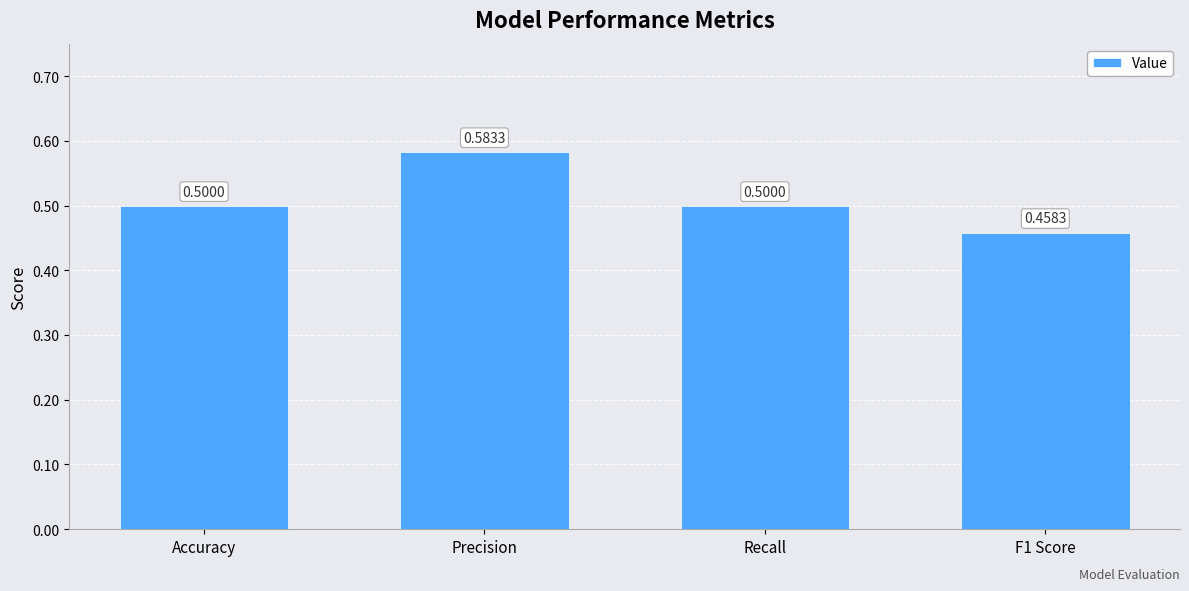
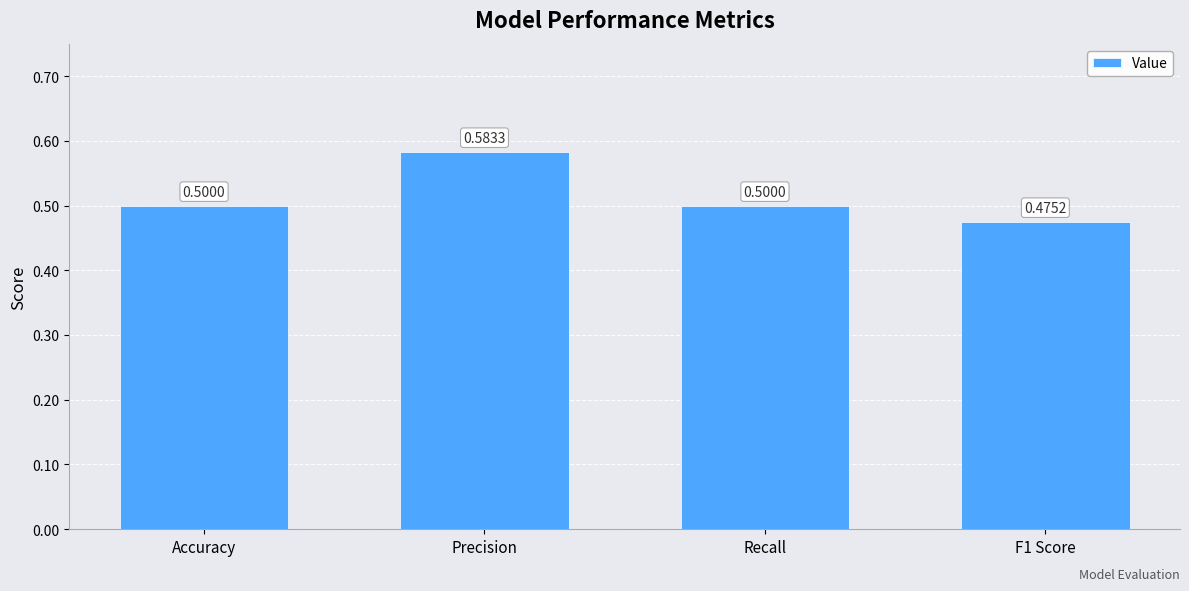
F1 Score: 0.4583 -> 0.4752
